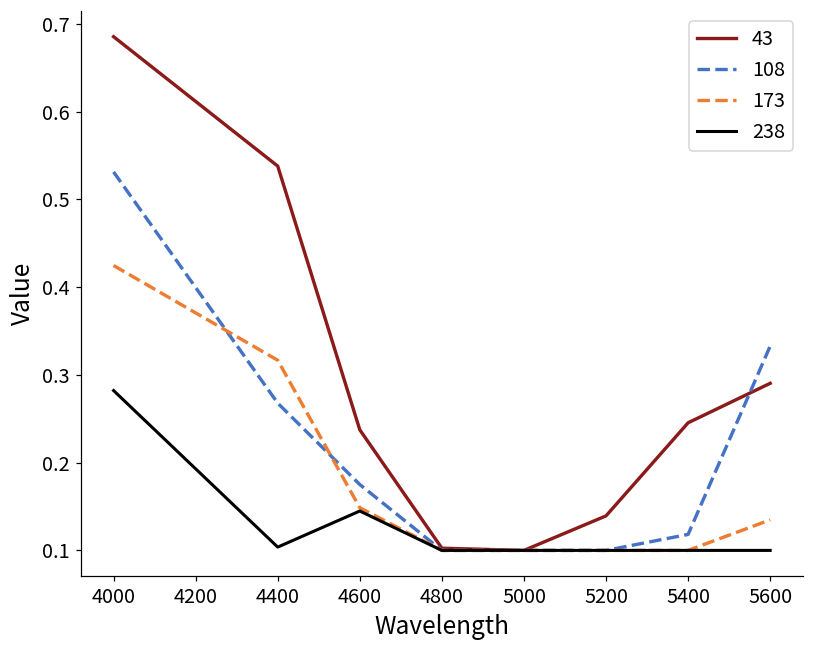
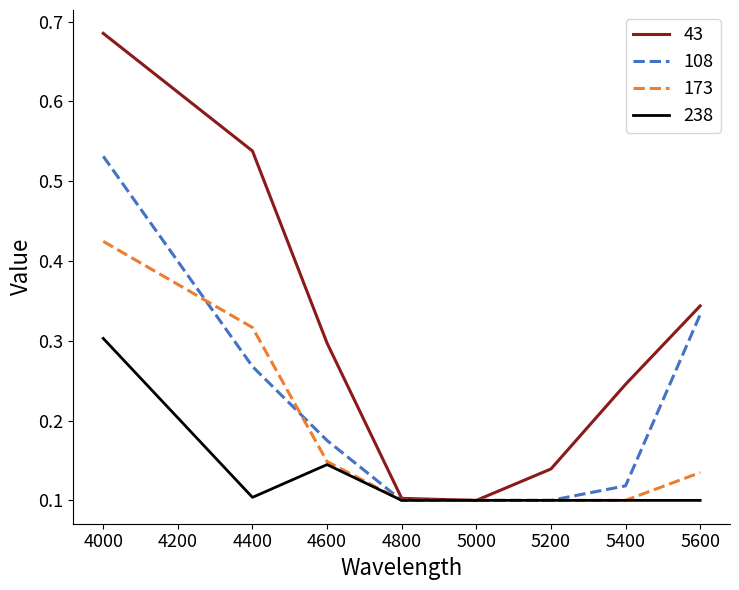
238, 4000: 0.28 -> 0.30
43, 4600: 0.24 -> 0.30
43, 5600: 0.29 -> 0.34
